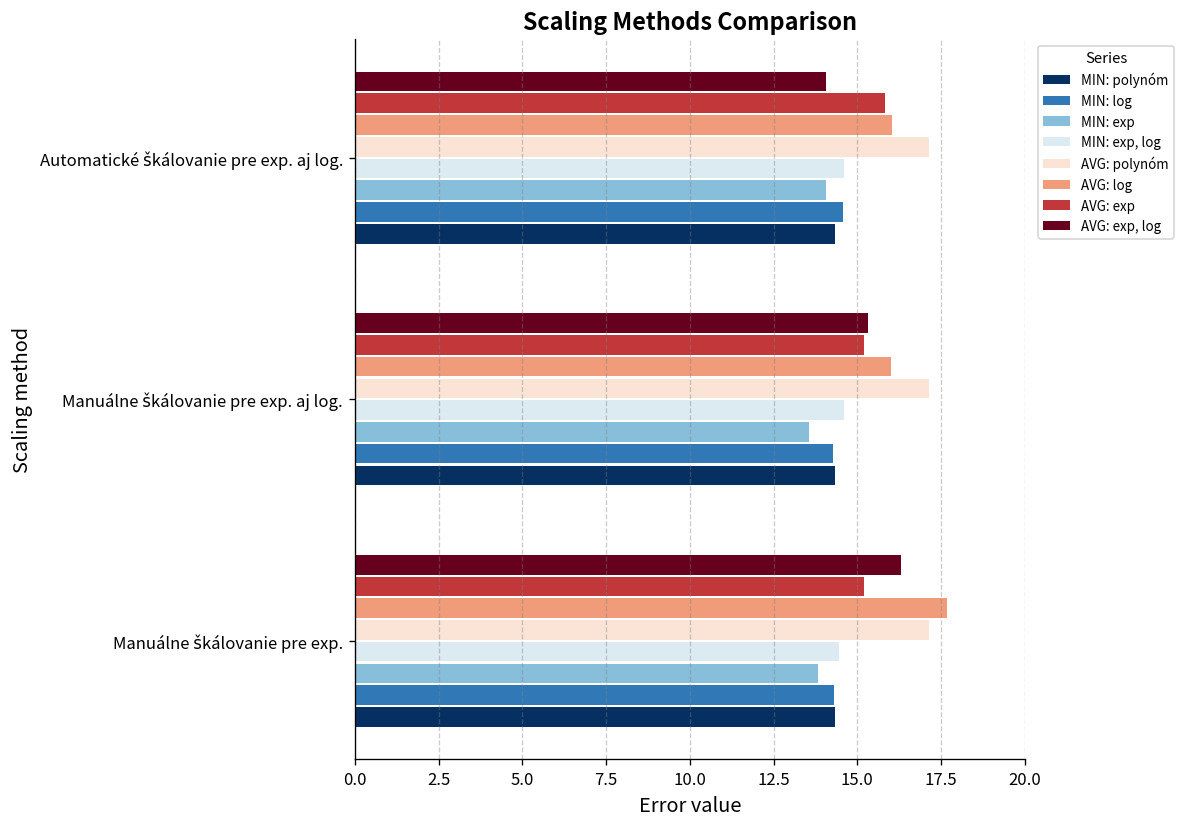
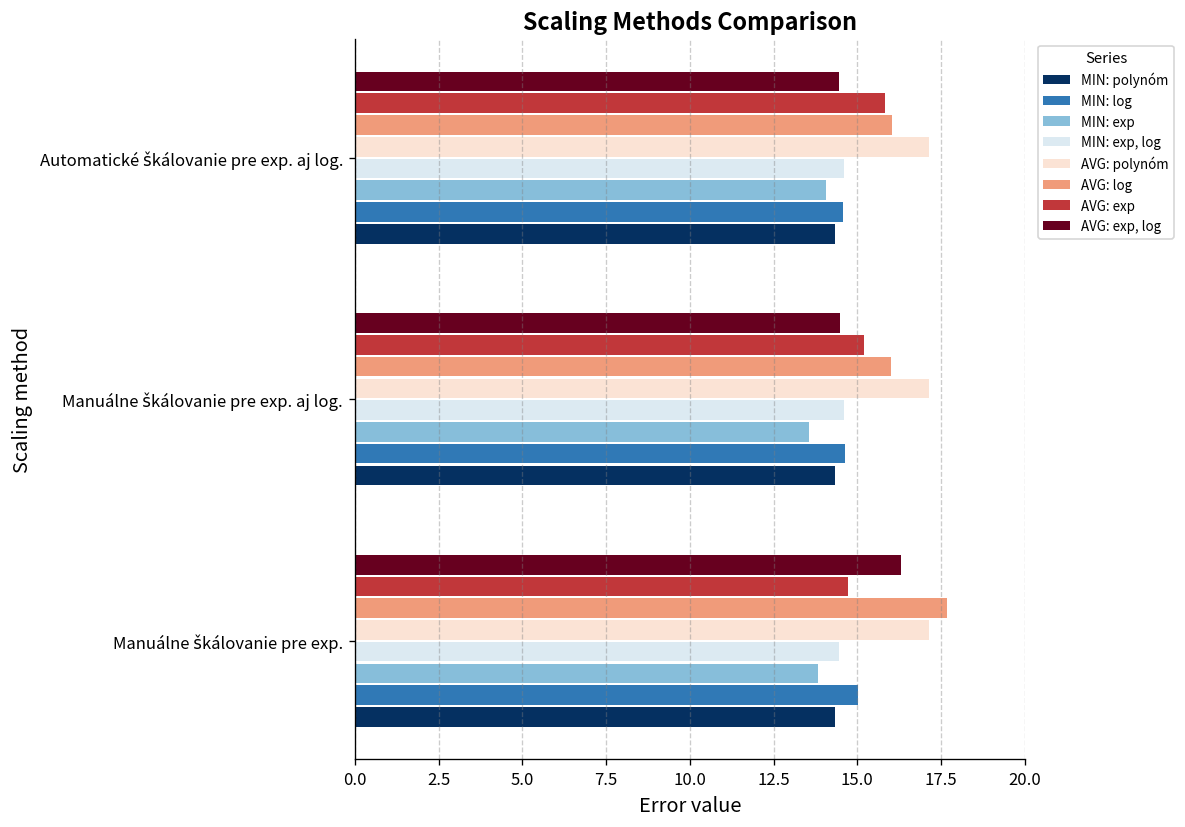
AVG: exp, log, Automatické škálovanie pre exp. aj log.: 14.1 -> 14.4
AVG: exp, log, Manuálne škálovanie pre exp. aj log.: 15.3 -> 14.5
MIN: log, Manuálne škálovanie pre exp. aj log.: 14.3 -> 14.6
AVG: exp, Manuálne škálovanie pre exp.: 15.2 -> 14.7
MIN: log, Manuálne škálovanie pre exp.: 14.3 -> 15.0
